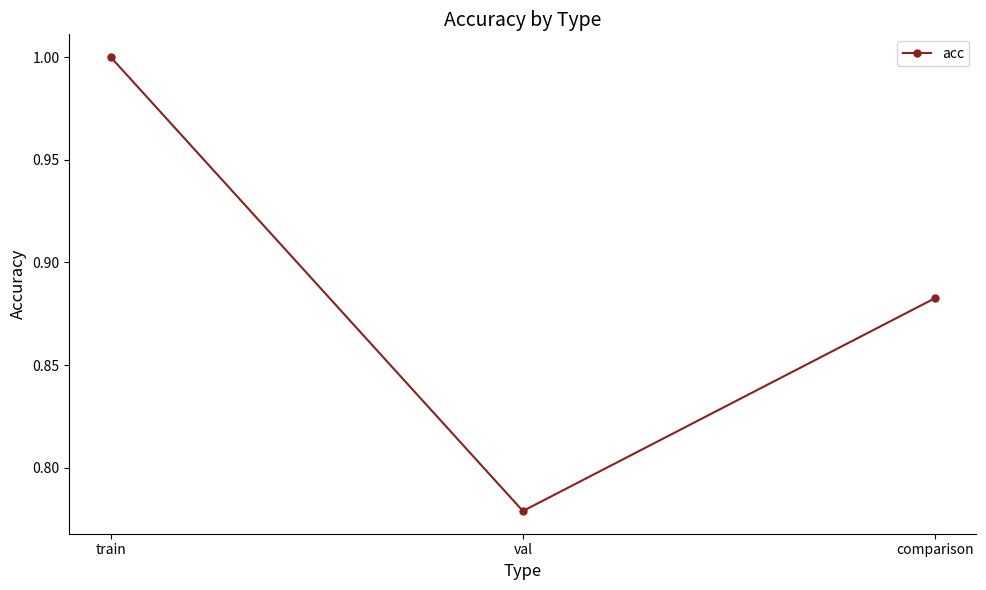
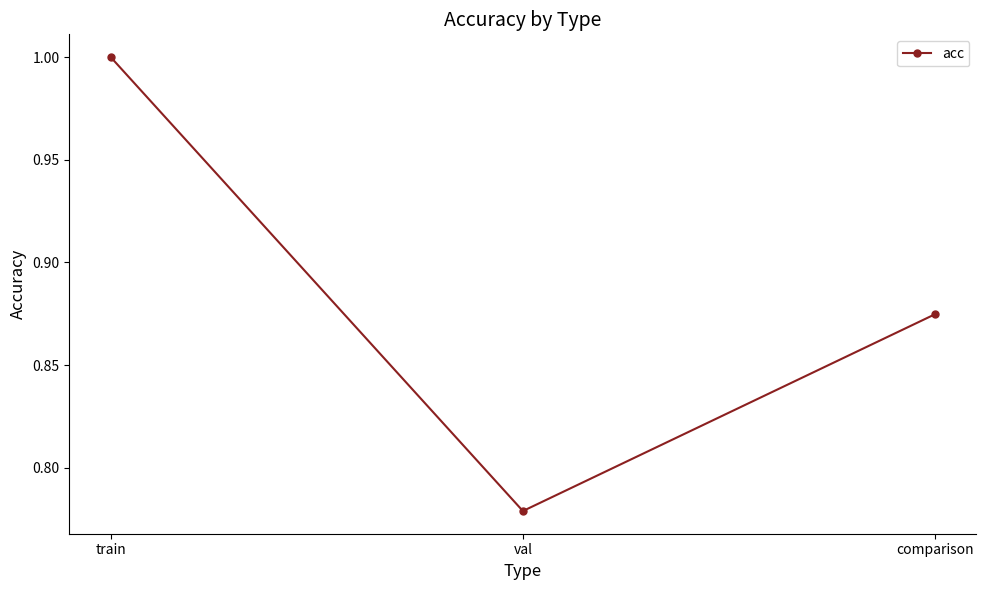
comparison: 0.883 -> 0.875
